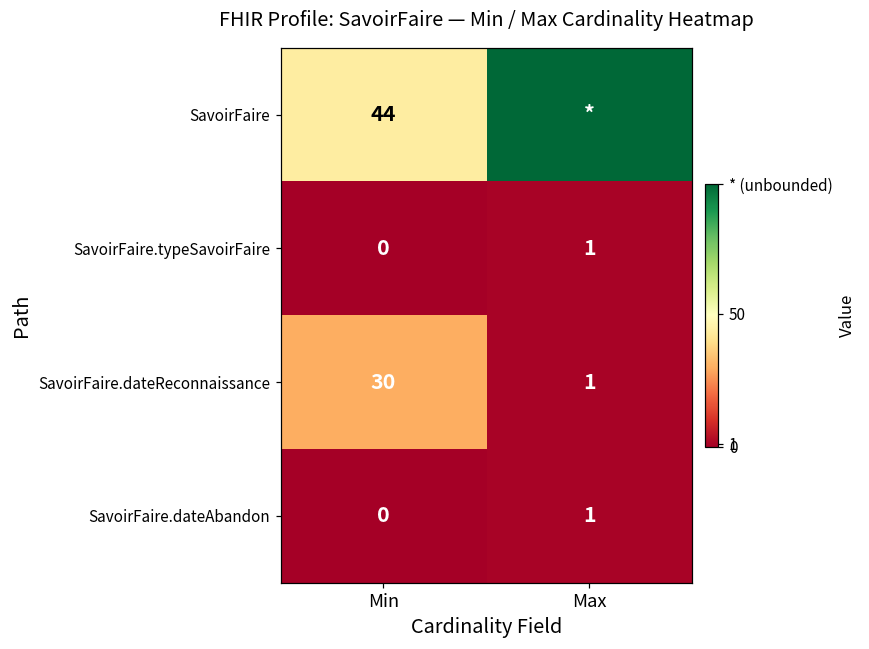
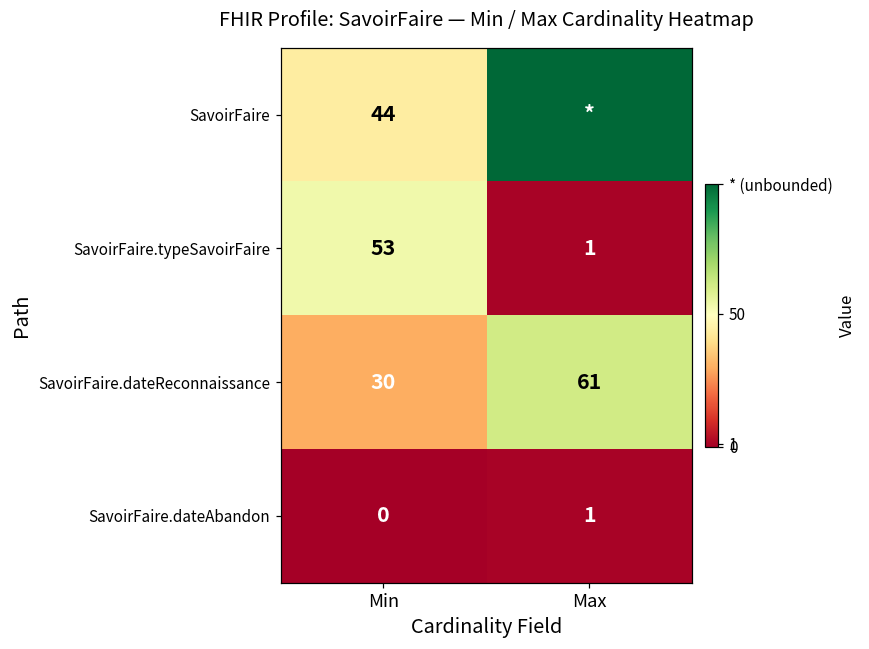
SavoirFaire.typeSavoirFaire, Min: 0 -> 53
SavoirFaire.dateReconnaissance, Max: 1 -> 61
